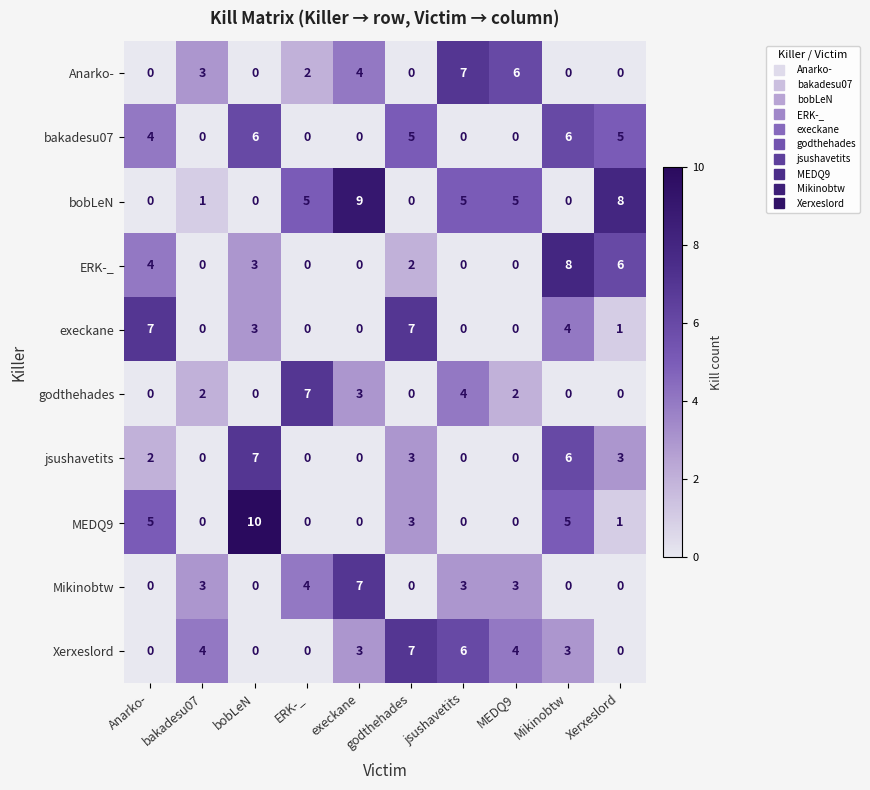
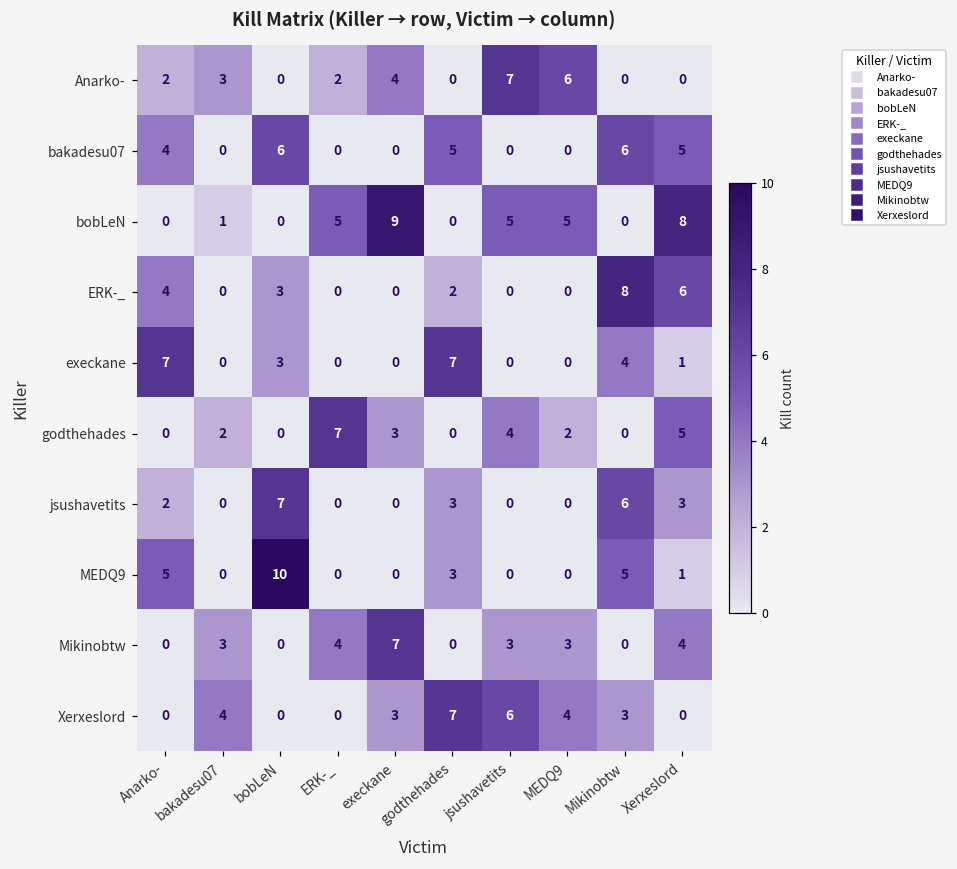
Anarko-, Anarko-: 0 -> 2
godthehades, Xerxeslord: 0 -> 5
Mikinobtw, Xerxeslord: 0 -> 4
